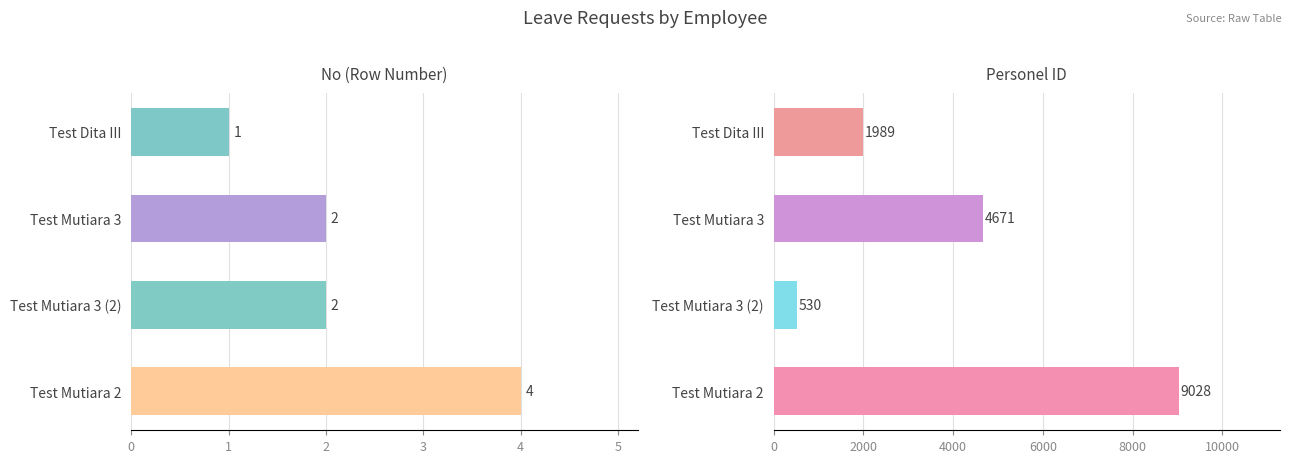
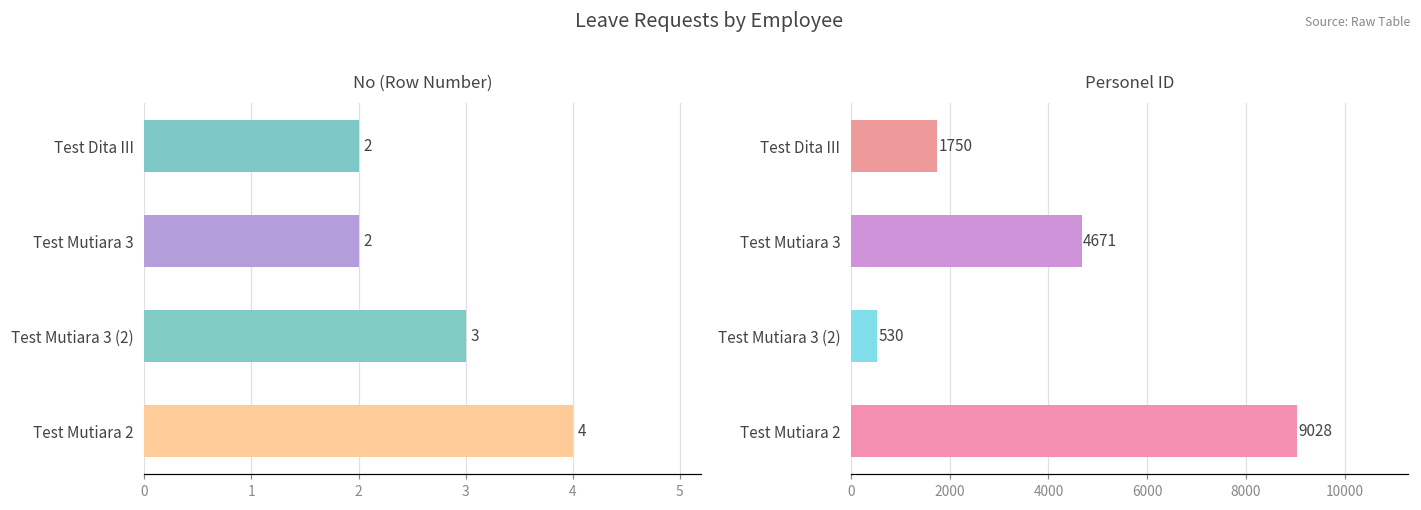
No (Row Number), Test Dita III: 1 -> 2
No (Row Number), Test Mutiara 3 (2): 2 -> 3
Personel ID, Test Dita III: 1989 -> 1750
